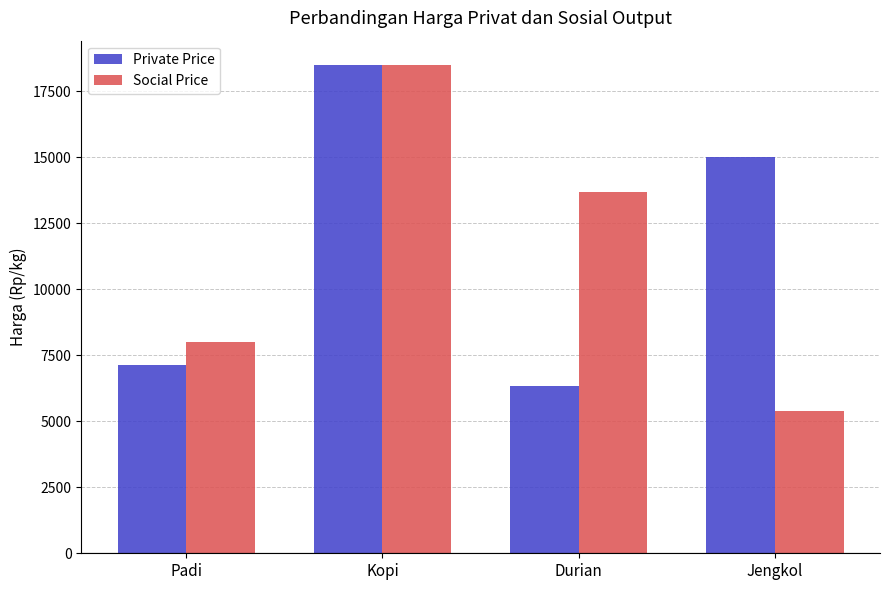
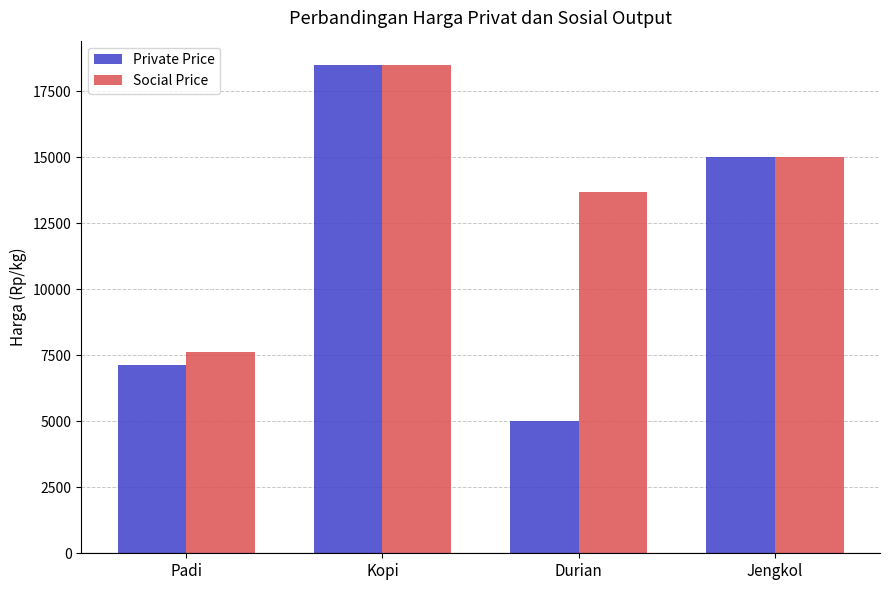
Social Price, Padi: 8000 -> 7600
Private Price, Durian: 6300 -> 5000
Social Price, Jengkol: 5400 -> 15000
